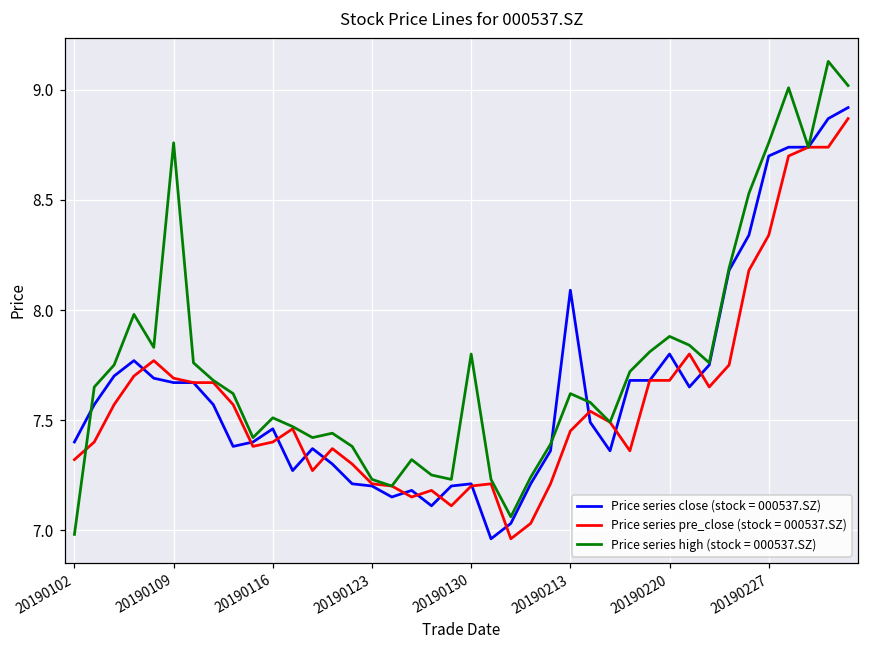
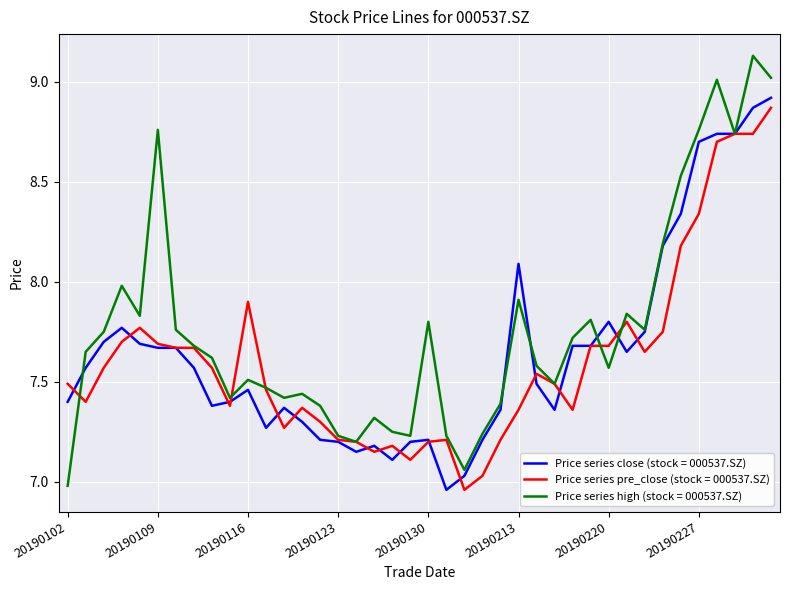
Price series pre_close (stock = 000537.SZ), 20190102: 7.32 -> 7.49
Price series pre_close (stock = 000537.SZ), 20190116: 7.4 -> 7.9
Price series pre_close (stock = 000537.SZ), 20190213: 7.45 -> 7.36
Price series high (stock = 000537.SZ), 20190213: 7.62 -> 7.91
Price series high (stock = 000537.SZ), 20190220: 7.88 -> 7.57
